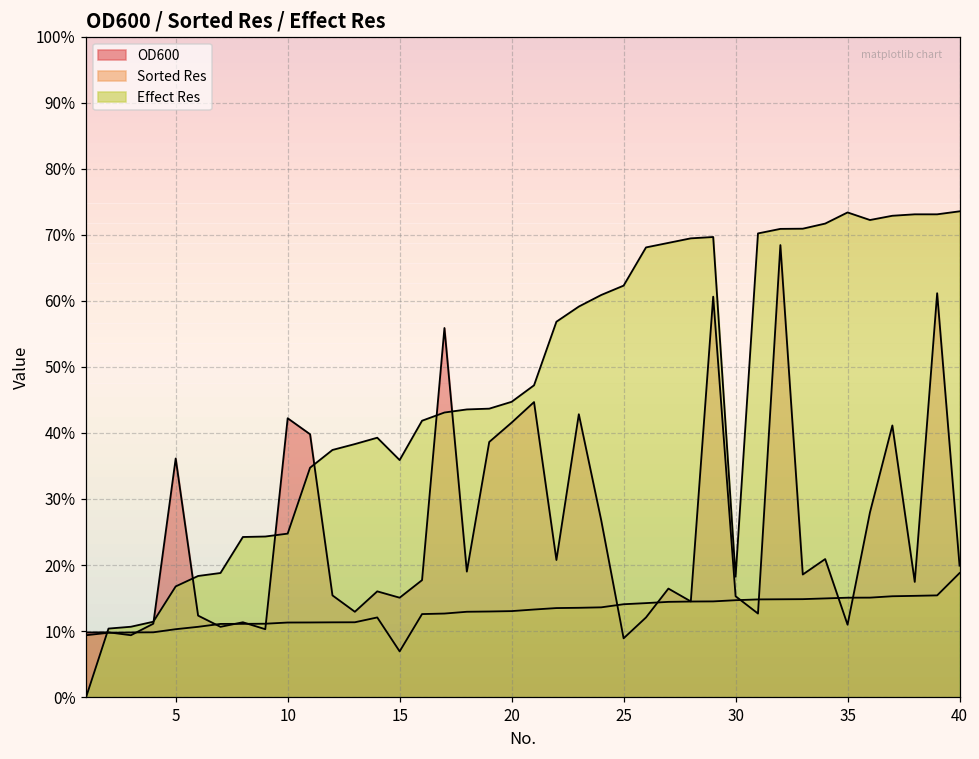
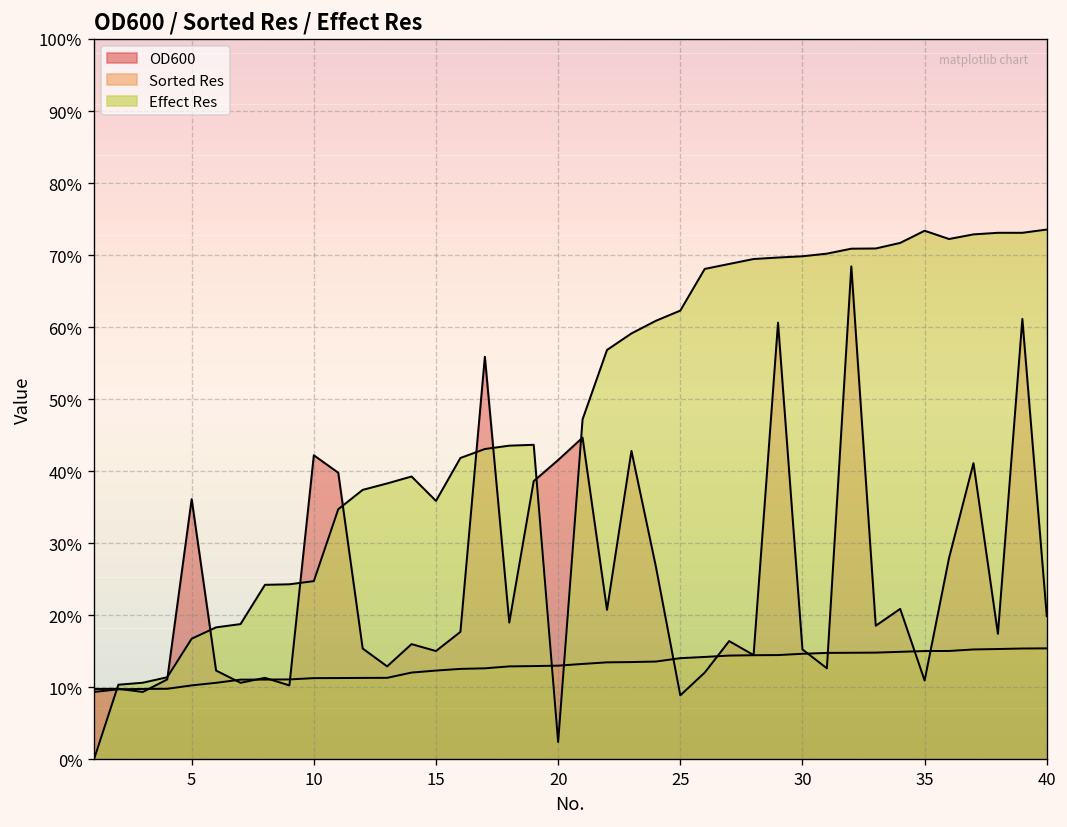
Sorted Res, 15: 7% -> 12%
Effect Res, 20: 45% -> 2%
Effect Res, 30: 18% -> 70%
Sorted Res, 40: 19% -> 15%
